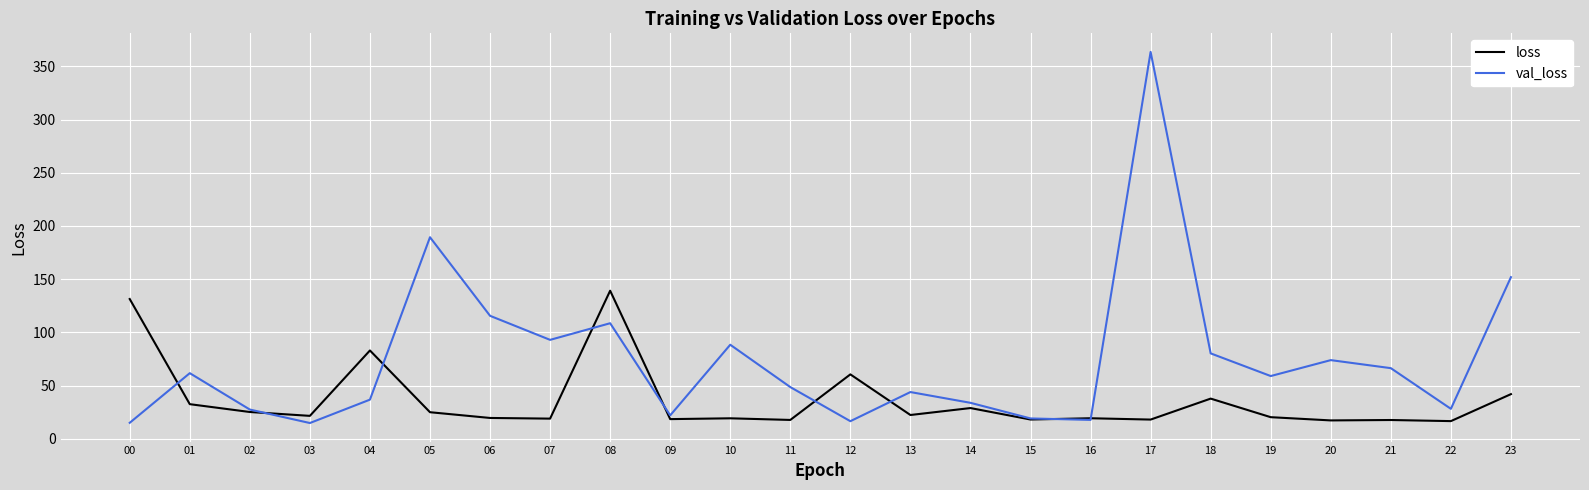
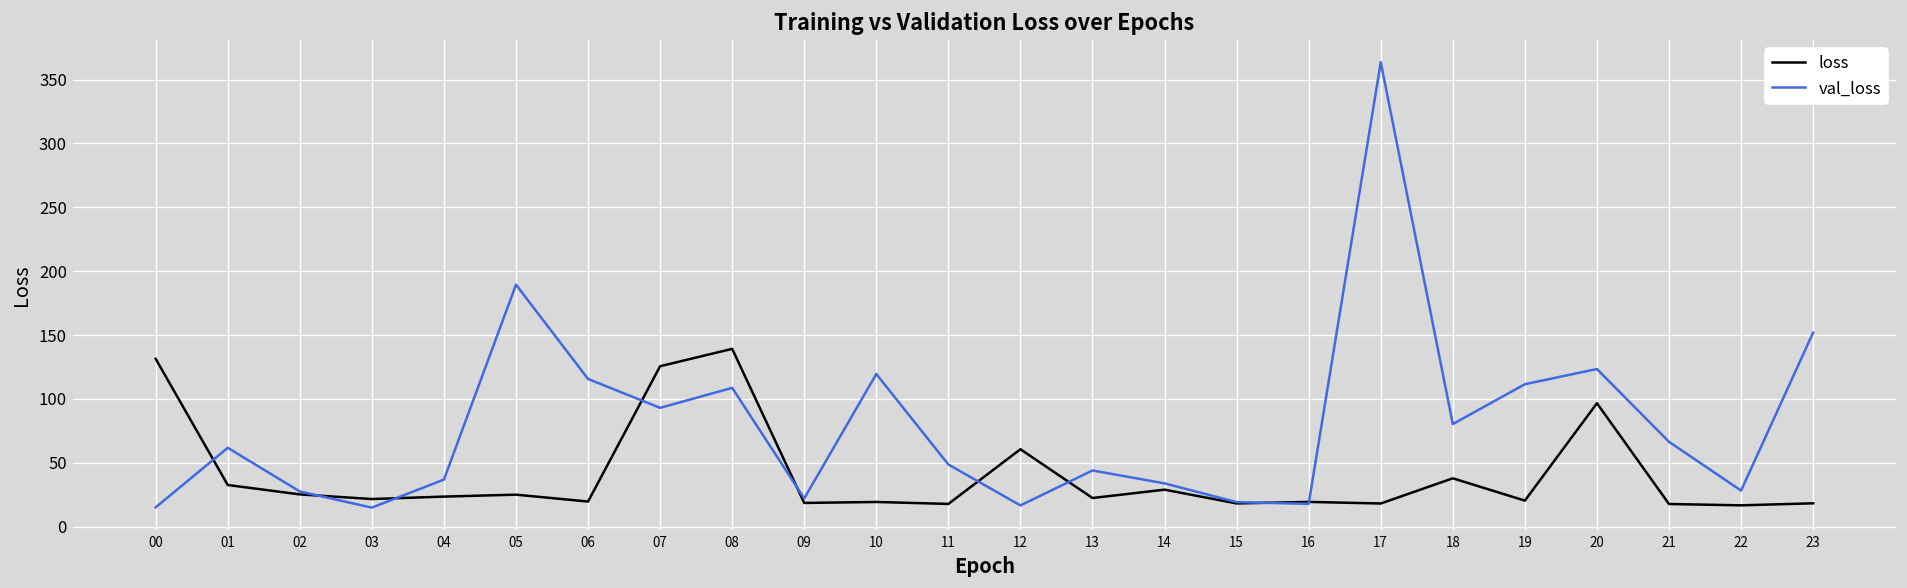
loss, 04: 83 -> 24
loss, 07: 19 -> 126
val_loss, 10: 88 -> 120
val_loss, 19: 59 -> 112
loss, 20: 17 -> 97
val_loss, 20: 74 -> 123
loss, 23: 42 -> 18
